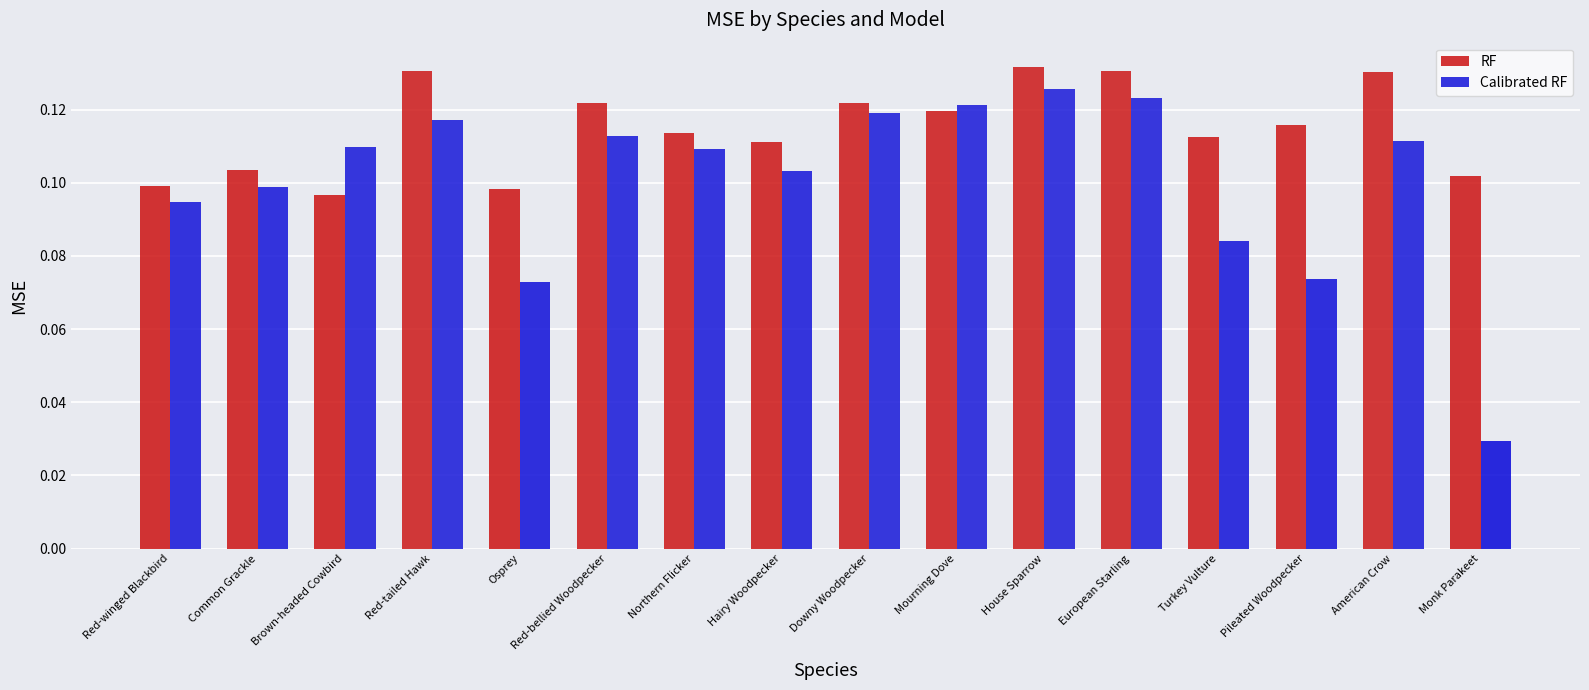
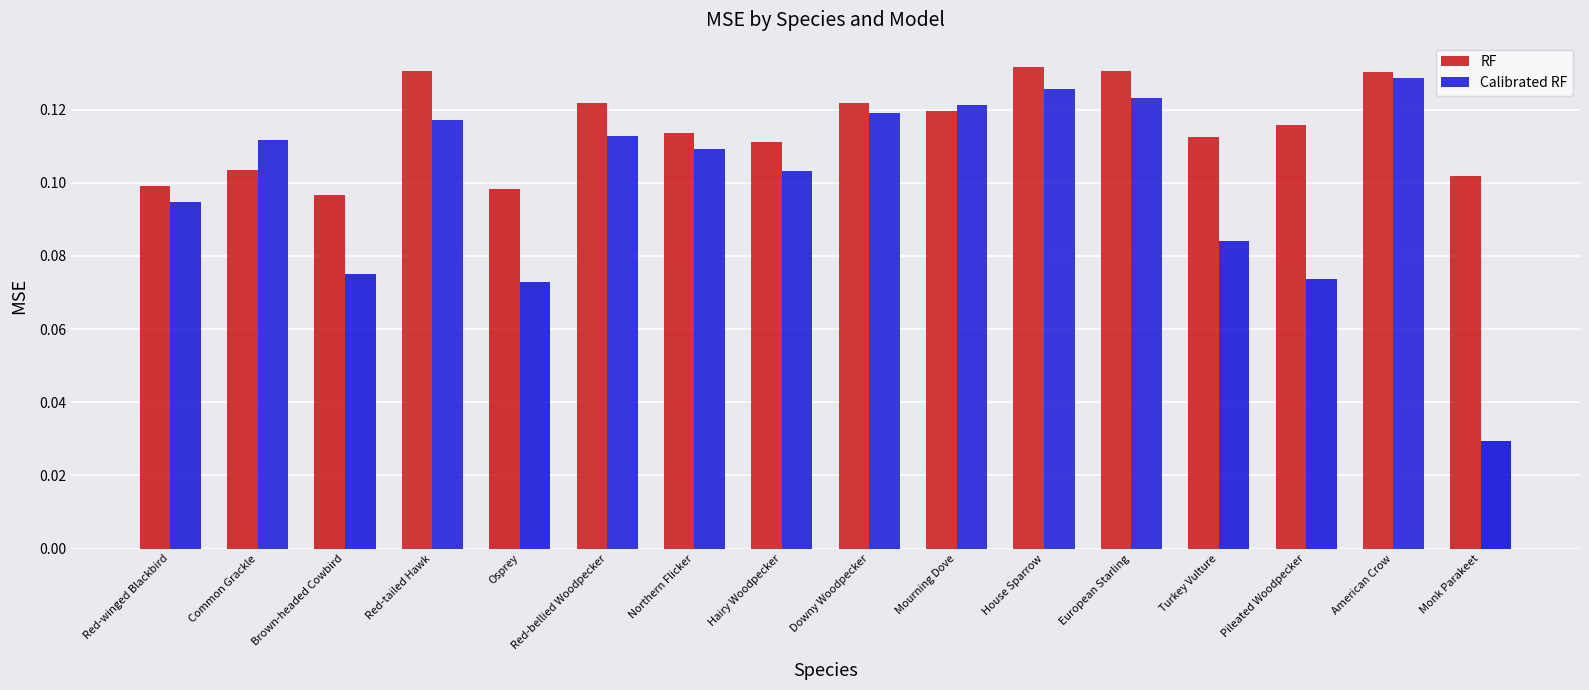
Calibrated RF, Common Grackle: 0.099 -> 0.112
Calibrated RF, Brown-headed Cowbird: 0.110 -> 0.075
Calibrated RF, American Crow: 0.111 -> 0.129
